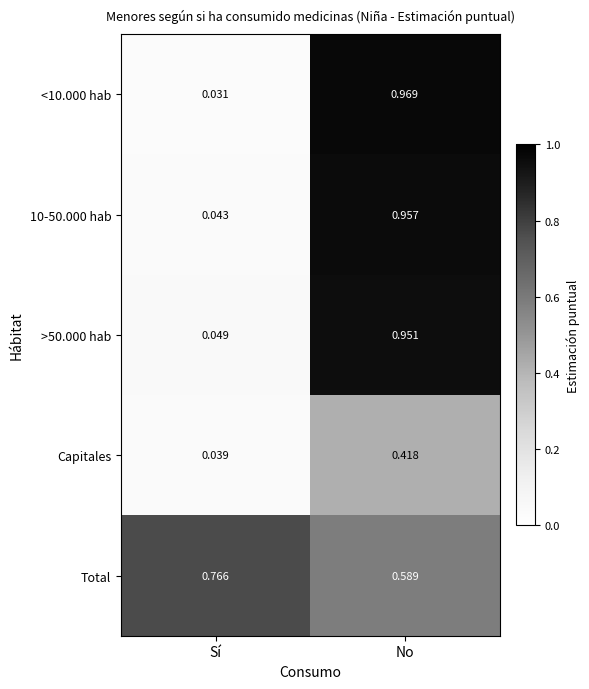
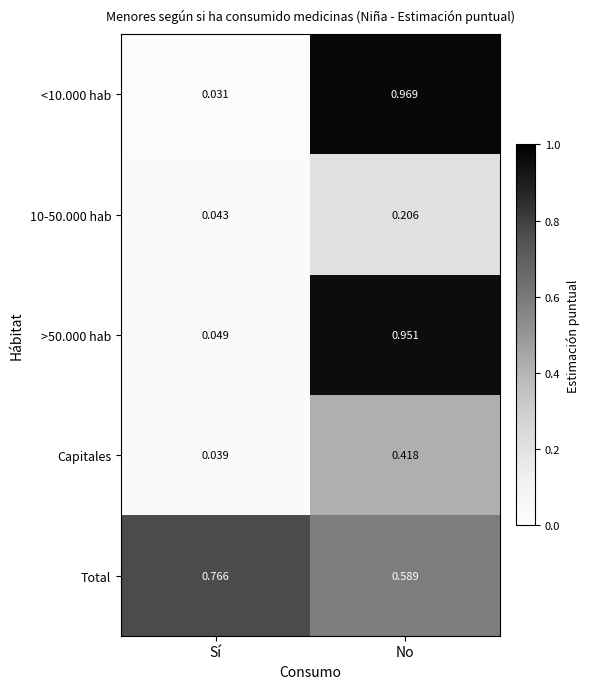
10-50.000 hab, No: 0.957 -> 0.206
